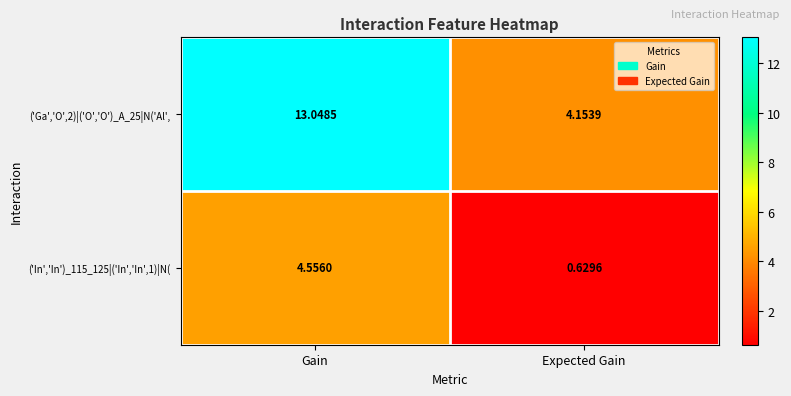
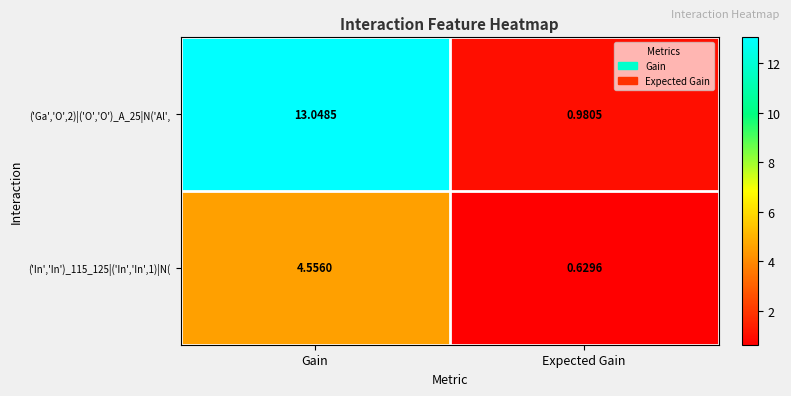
('Ga','O',2)|('O','O')_A_25|N('Al',, Expected Gain: 4.1539 -> 0.9805
